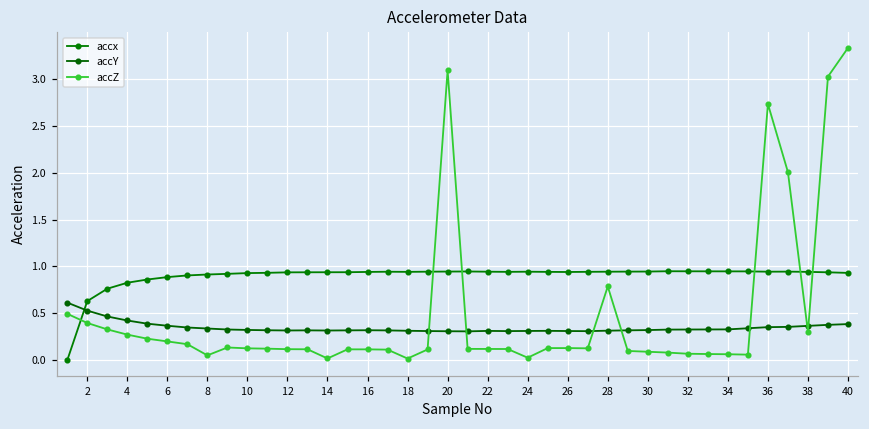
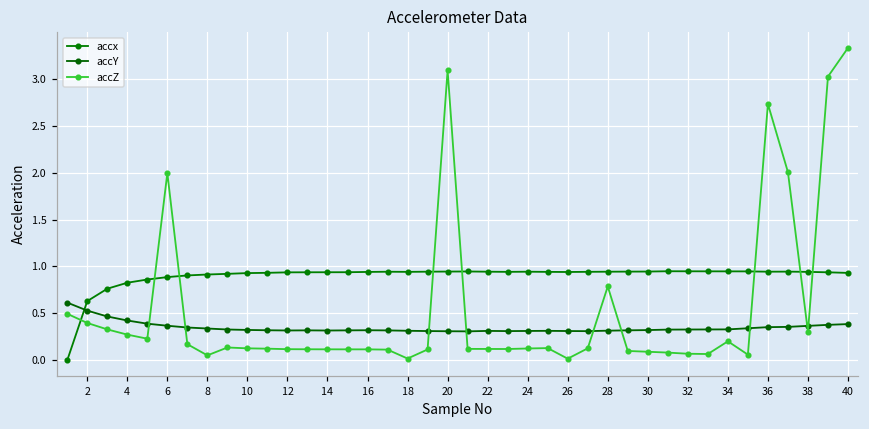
accZ, 6: 0.2 -> 2.0
accZ, 14: 0.0 -> 0.1
accZ, 24: 0.0 -> 0.1
accZ, 26: 0.1 -> 0.0
accZ, 34: 0.1 -> 0.2
